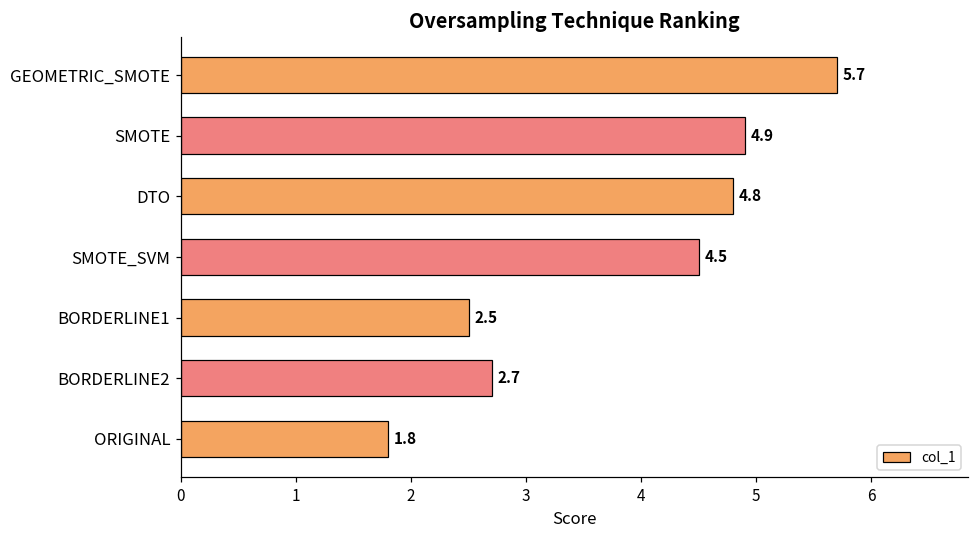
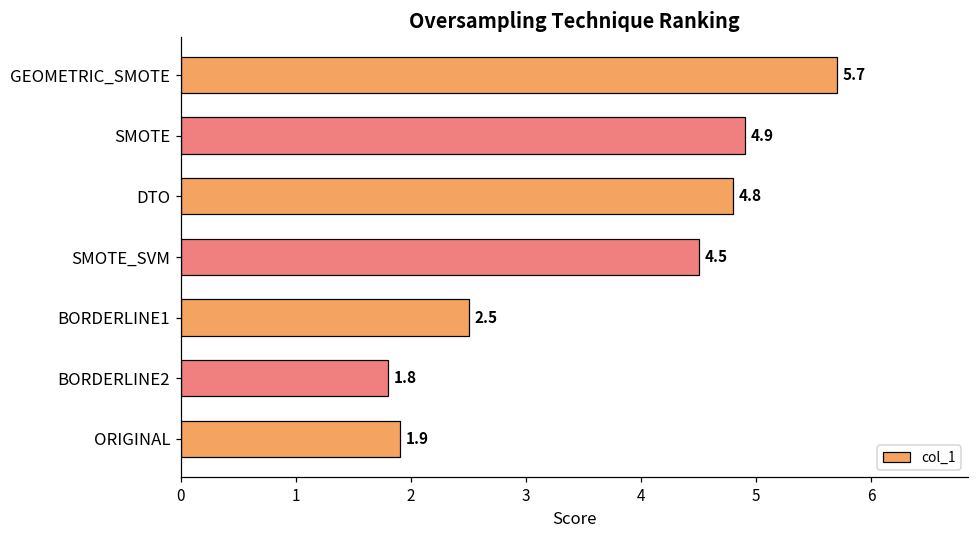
BORDERLINE2: 2.7 -> 1.8
ORIGINAL: 1.8 -> 1.9
